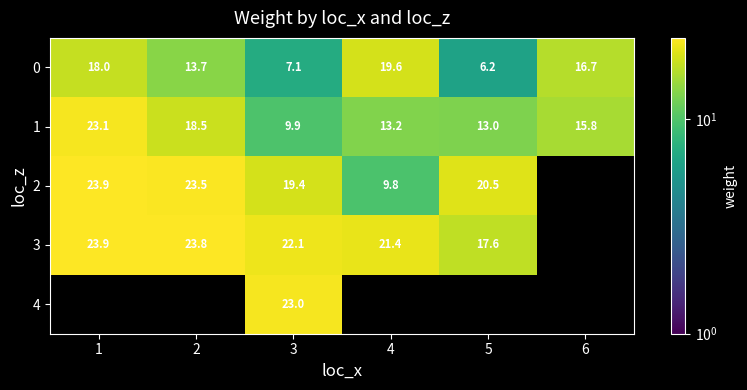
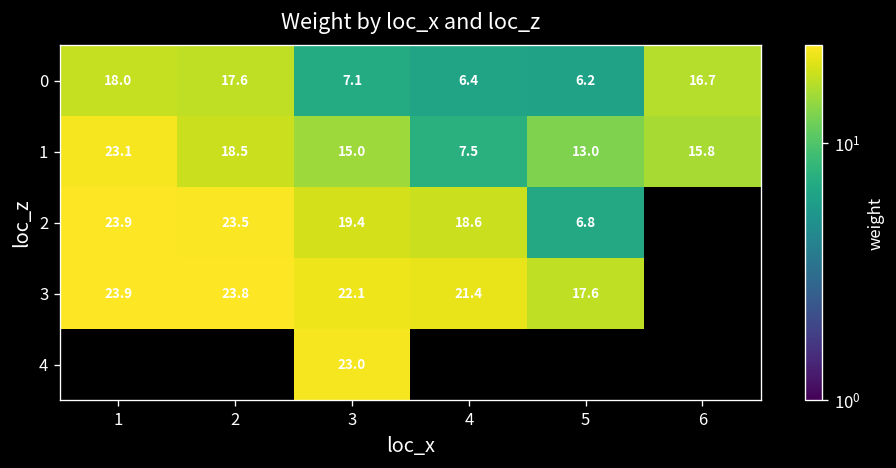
0, 2: 13.7 -> 17.6
0, 4: 19.6 -> 6.4
1, 3: 9.9 -> 15.0
1, 4: 13.2 -> 7.5
2, 4: 9.8 -> 18.6
2, 5: 20.5 -> 6.8
